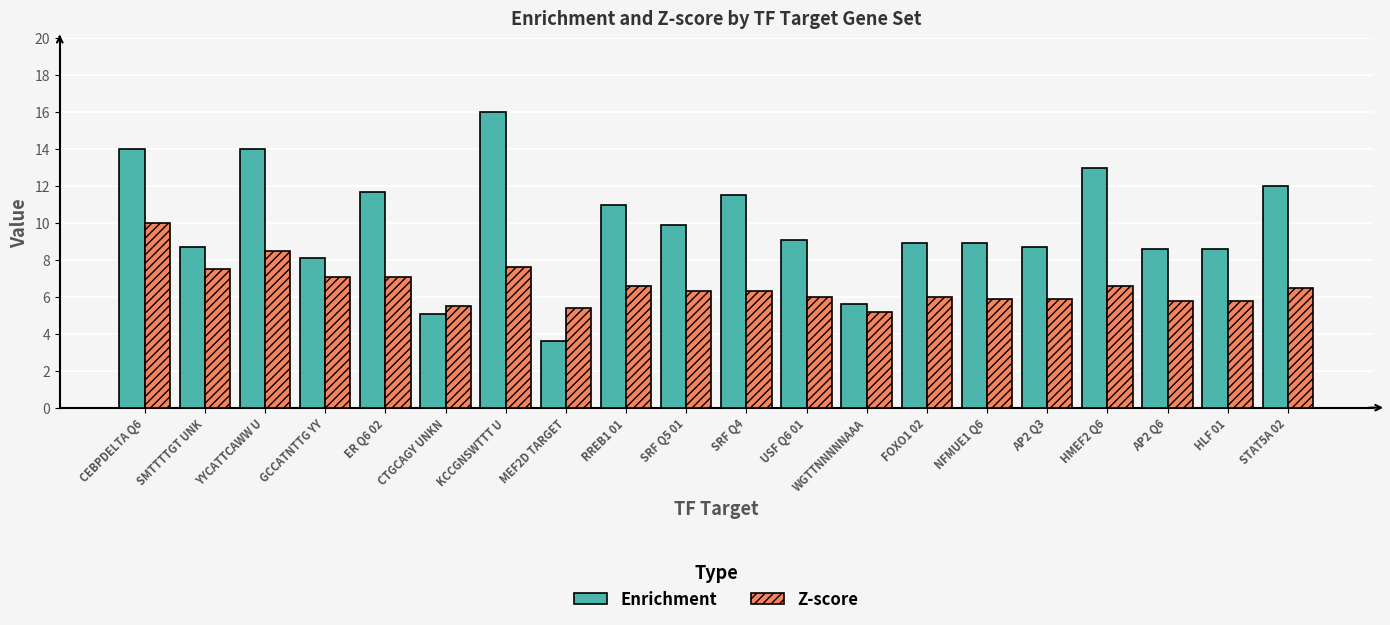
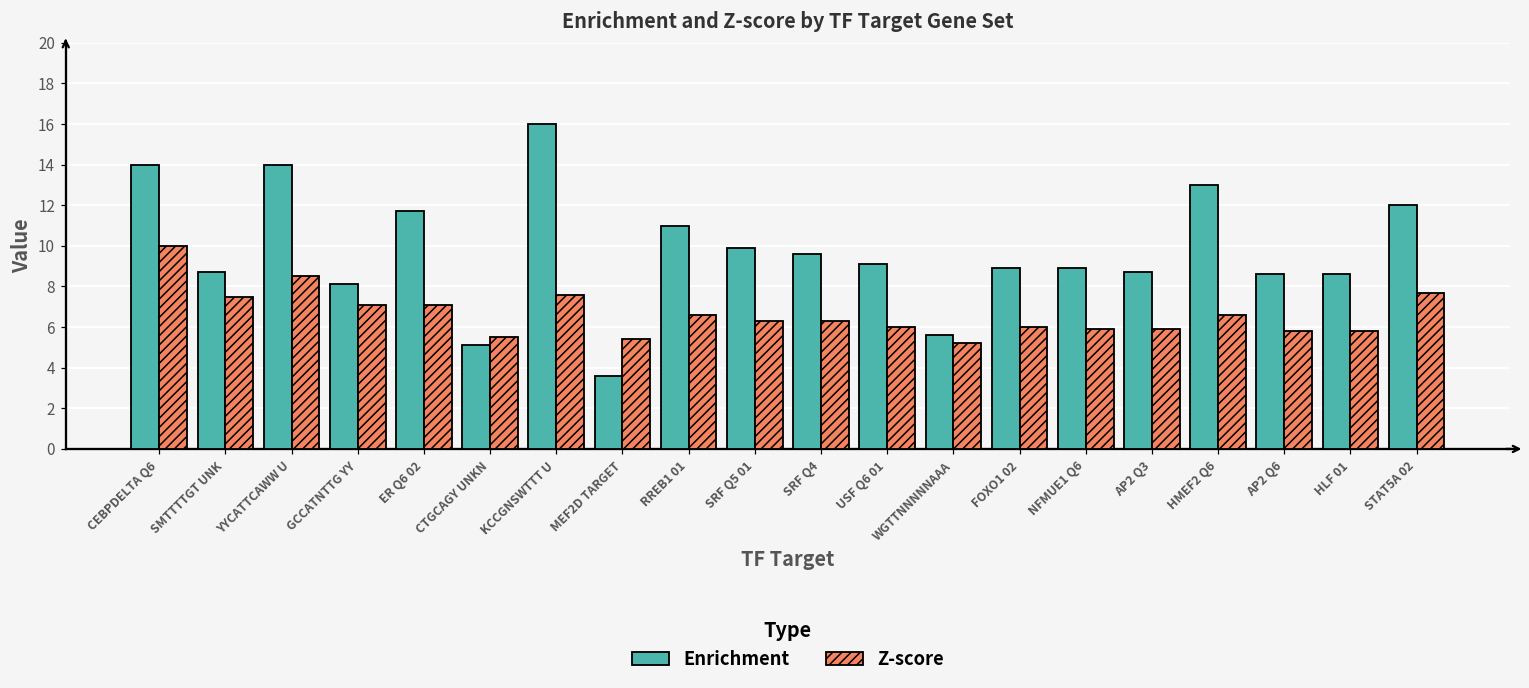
Enrichment, SRF Q4: 11.5 -> 9.6
Z-score, STAT5A 02: 6.5 -> 7.7
